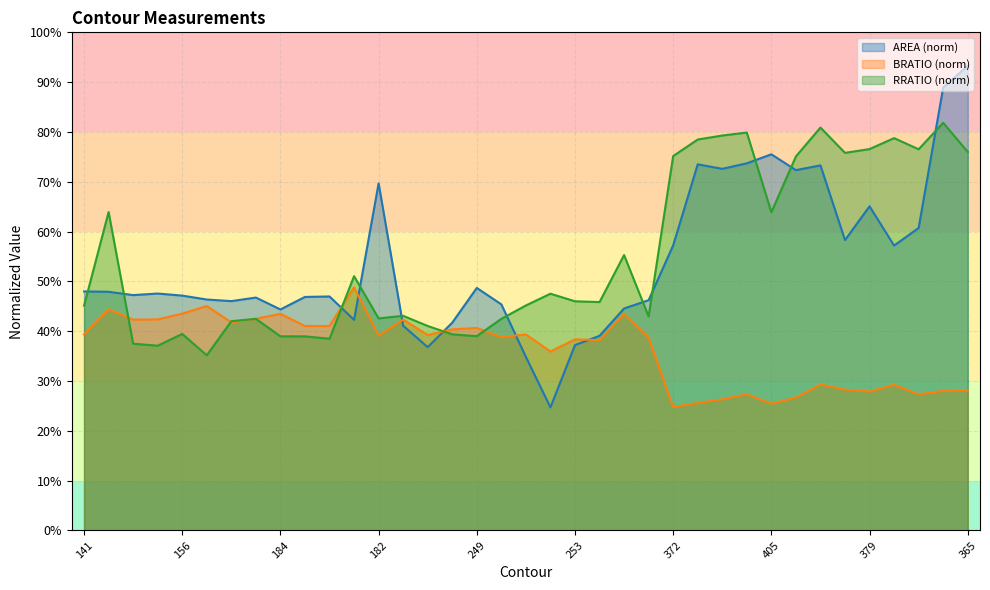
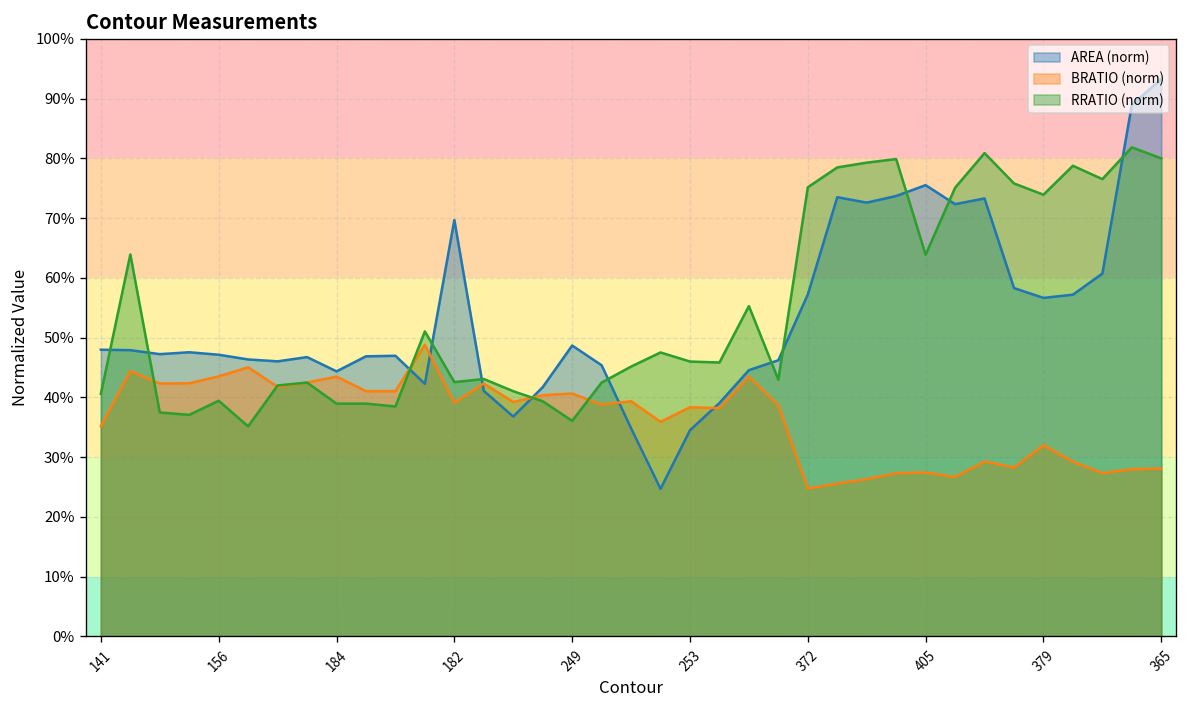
BRATIO (norm), 141: 39% -> 35%
RRATIO (norm), 141: 45% -> 41%
RRATIO (norm), 249: 39% -> 36%
AREA (norm), 253: 37% -> 35%
BRATIO (norm), 405: 25% -> 27%
AREA (norm), 379: 65% -> 57%
BRATIO (norm), 379: 28% -> 32%
RRATIO (norm), 379: 77% -> 74%
RRATIO (norm), 365: 76% -> 80%
